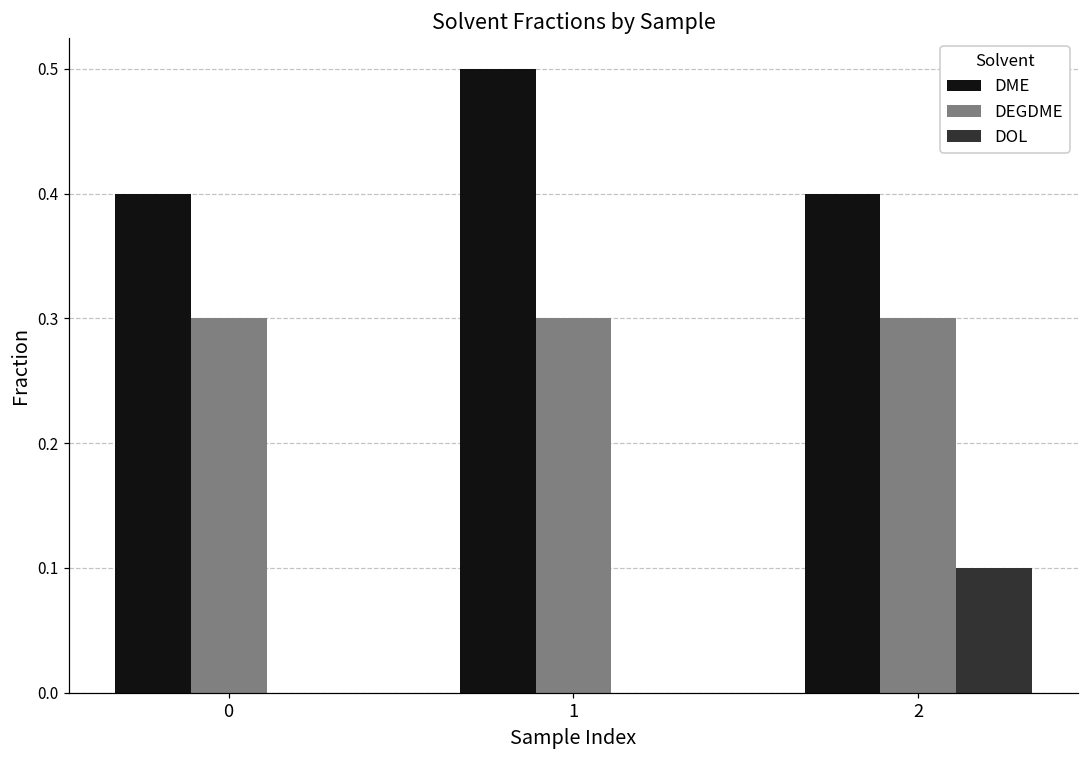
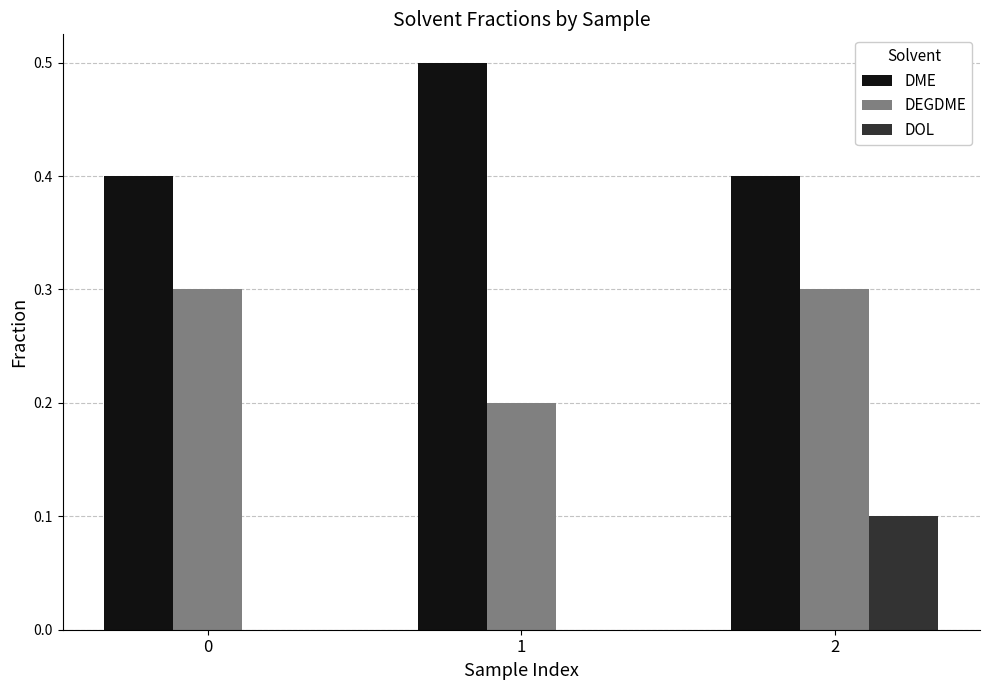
DEGDME, 1: 0.3 -> 0.2
